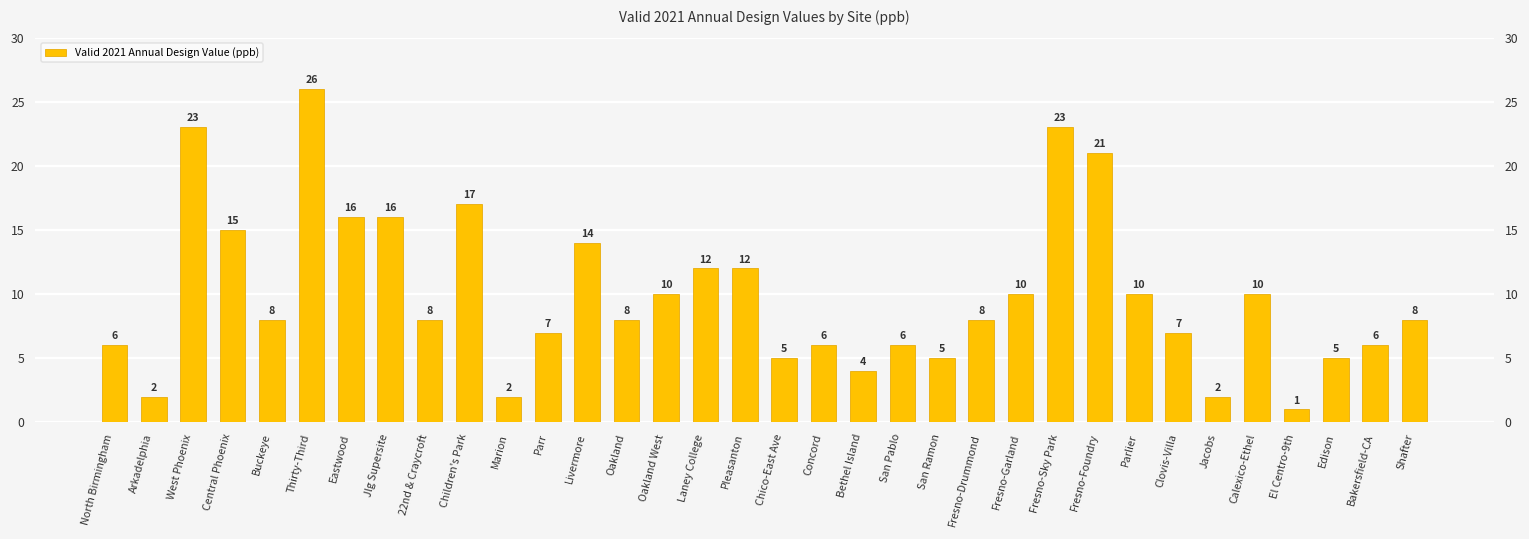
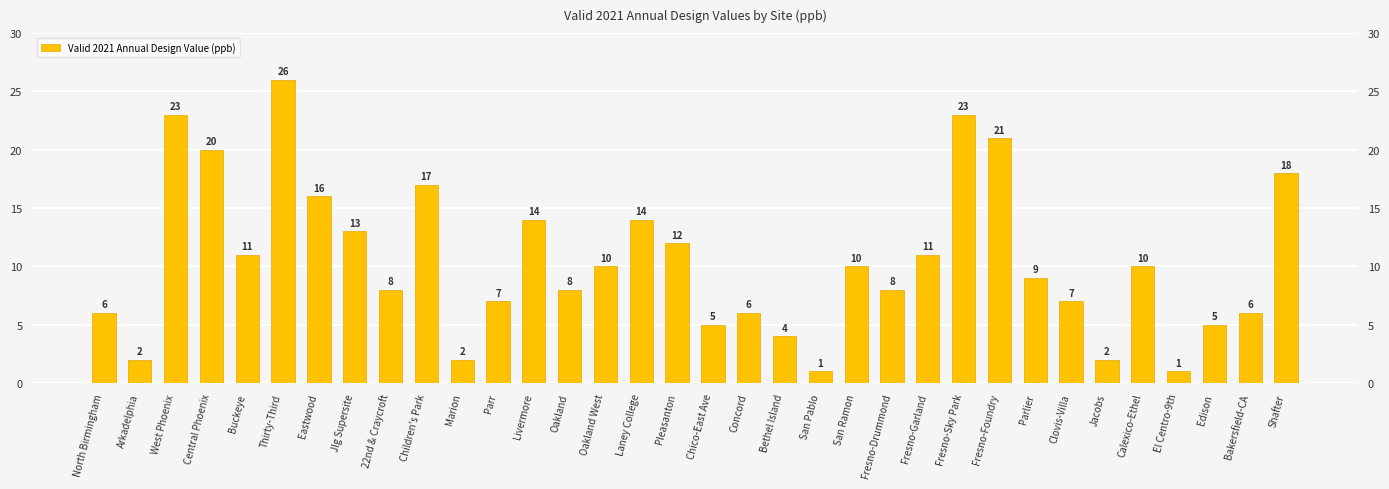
Central Phoenix: 15 -> 20
Buckeye: 8 -> 11
Jlg Supersite: 16 -> 13
Laney College: 12 -> 14
San Pablo: 6 -> 1
San Ramon: 5 -> 10
Fresno-Garland: 10 -> 11
Parlier: 10 -> 9
Shafter: 8 -> 18
